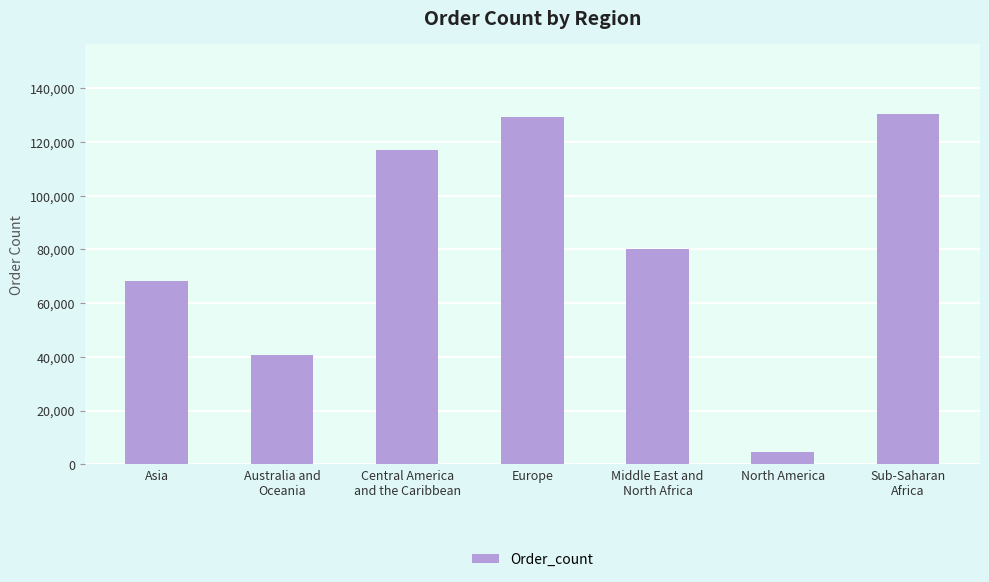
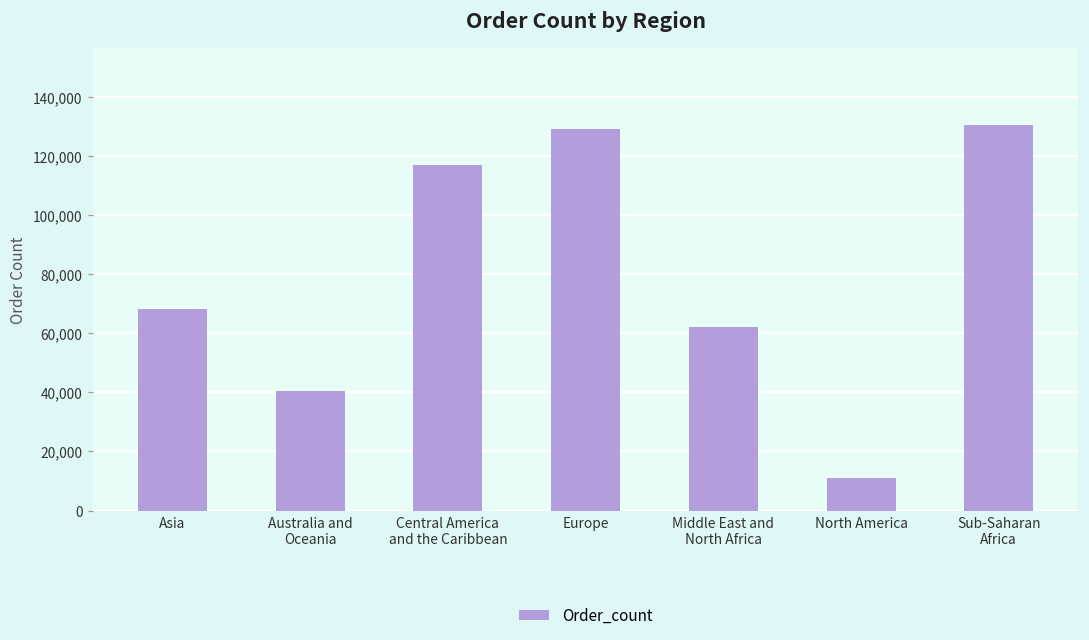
Middle East and North Africa: 80,000 -> 62,000
North America: 4,000 -> 11,000
